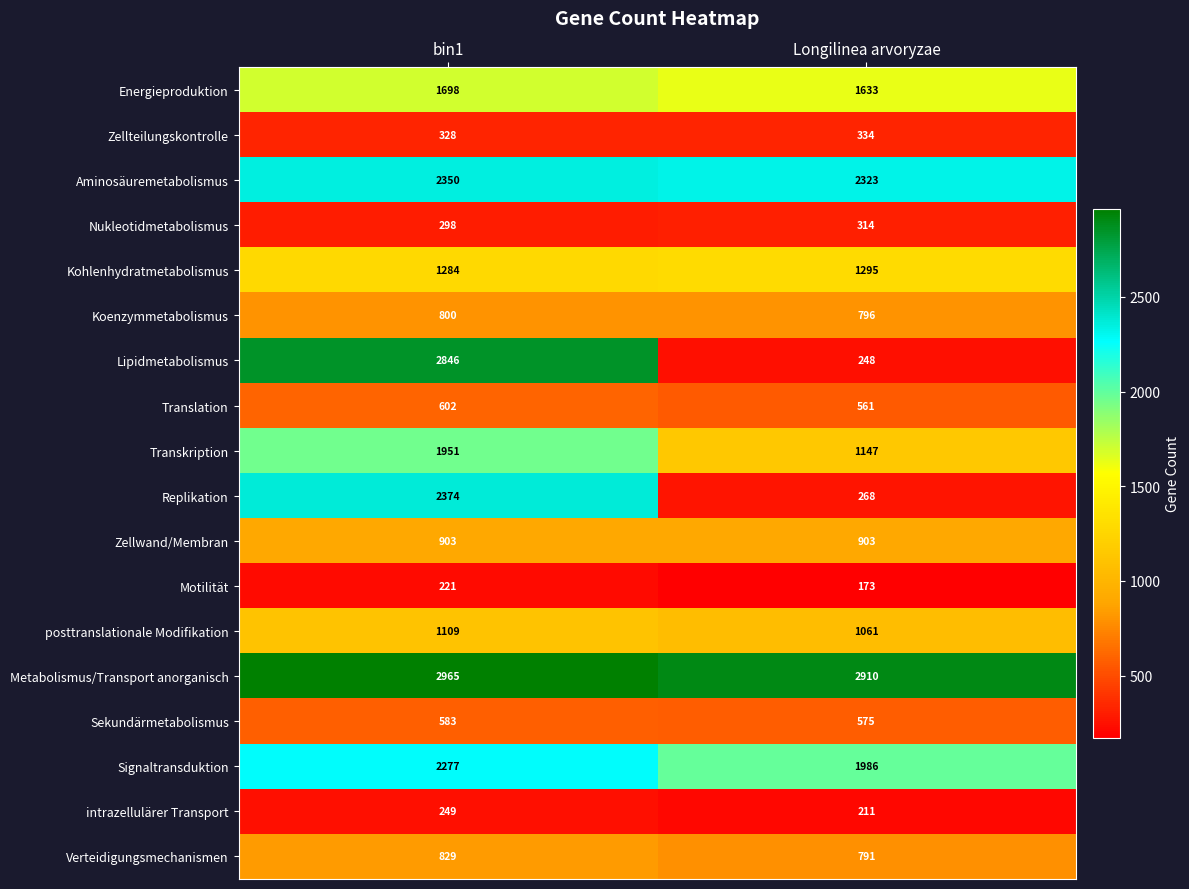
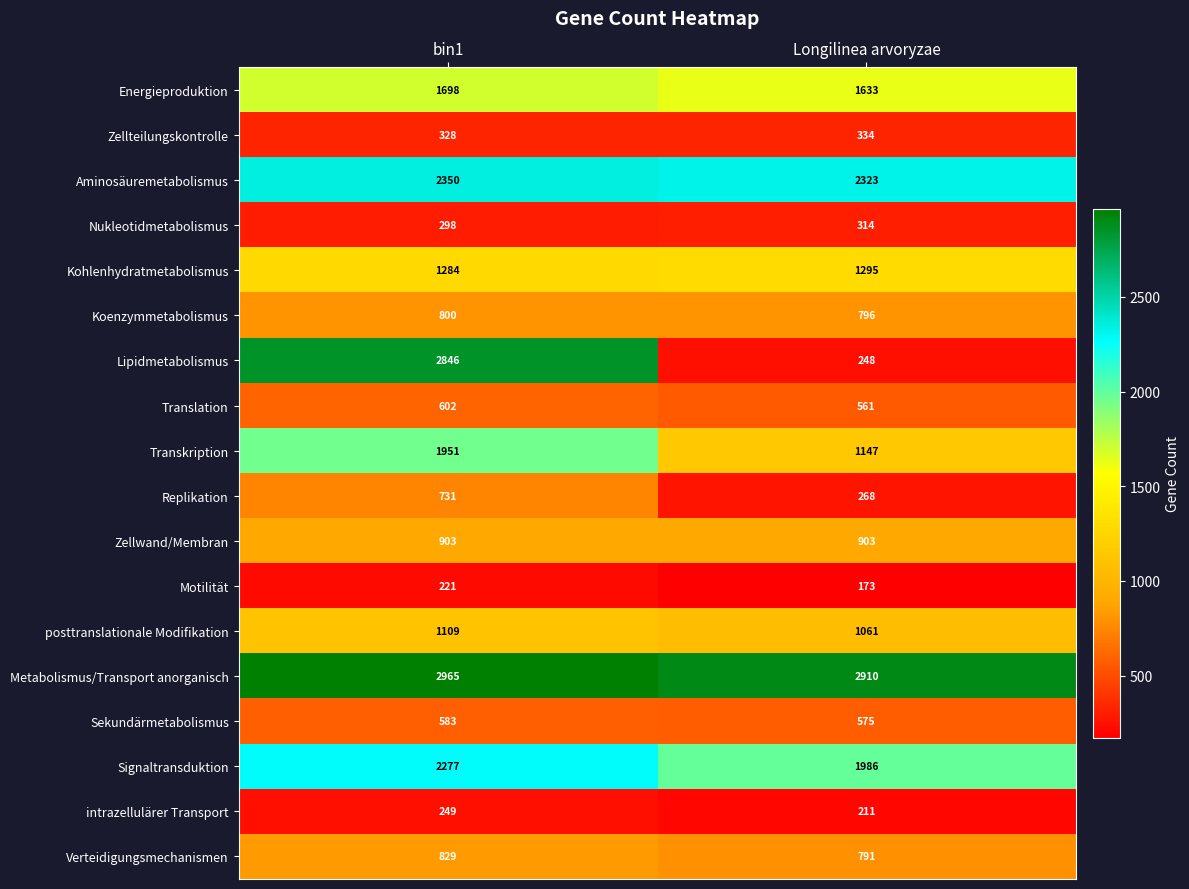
Replikation, bin1: 2374 -> 731
